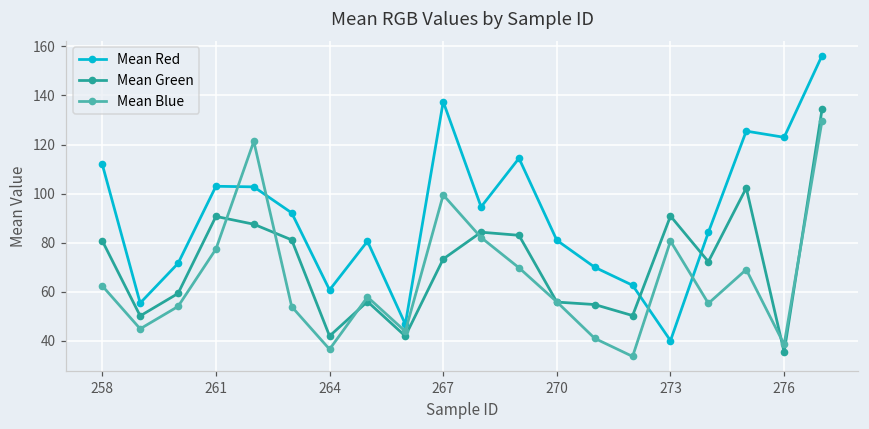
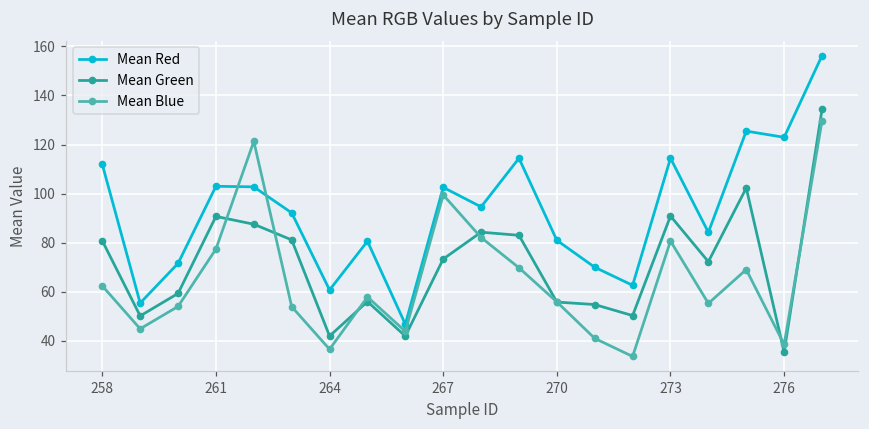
Mean Red, 267: 137 -> 103
Mean Red, 273: 40 -> 114
